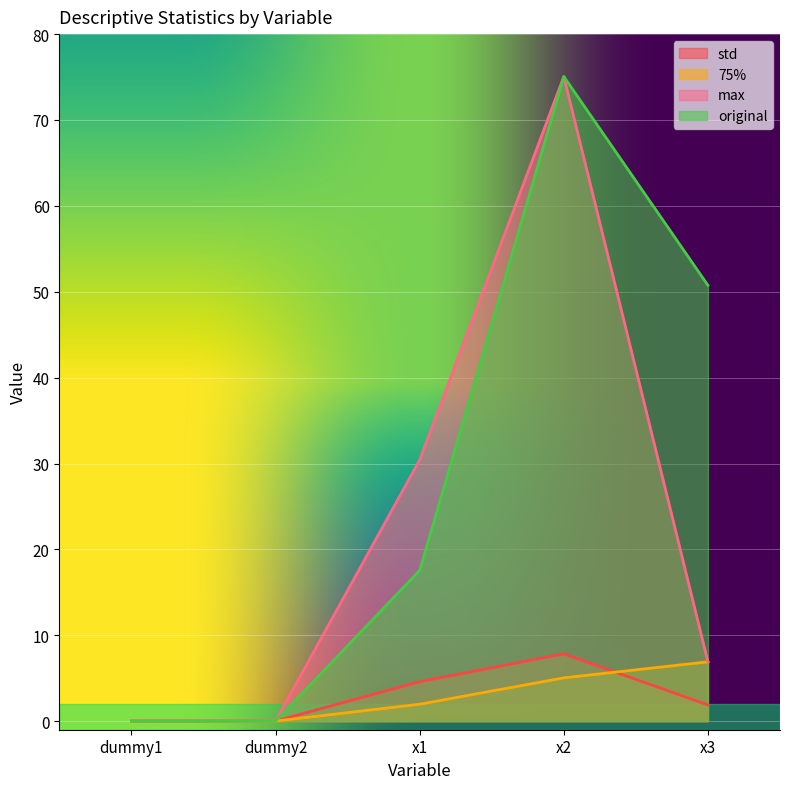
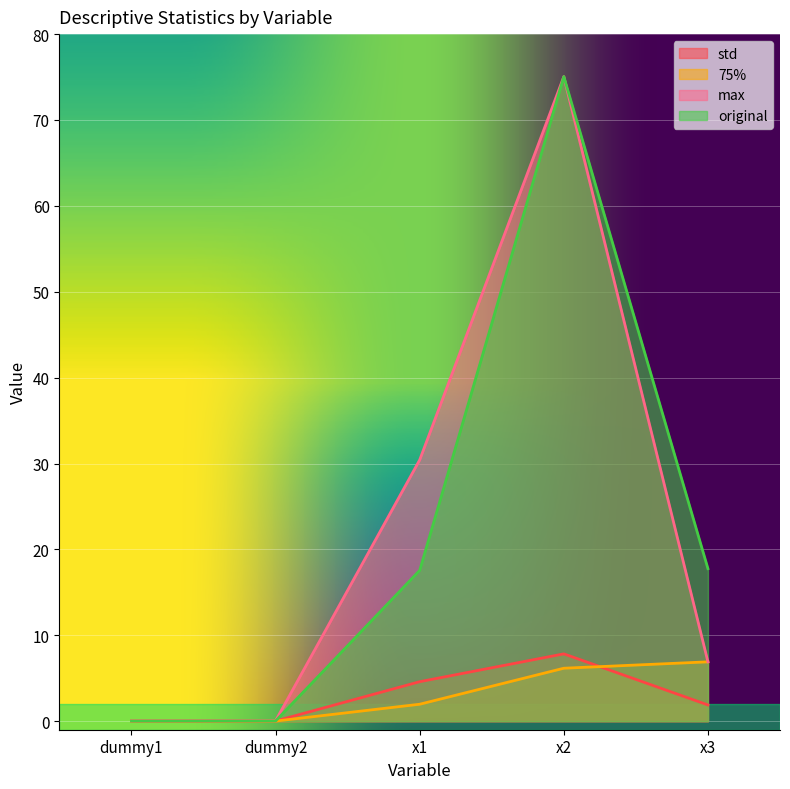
75%, x2: 5 -> 6
original, x3: 51 -> 18
